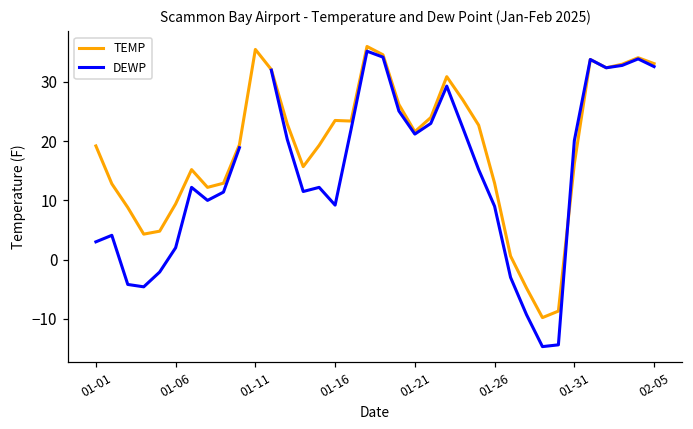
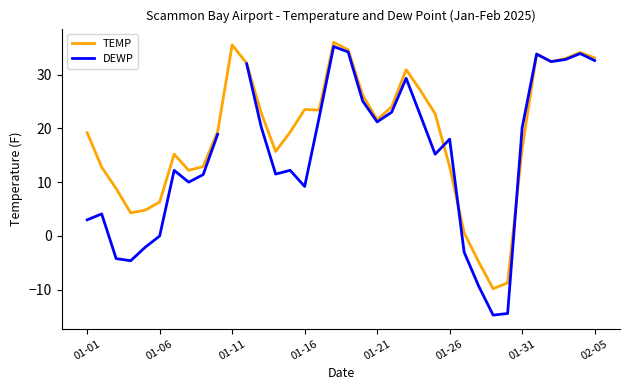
TEMP, 01-06: 9 -> 6
DEWP, 01-06: 2 -> 0
DEWP, 01-26: 9 -> 18
